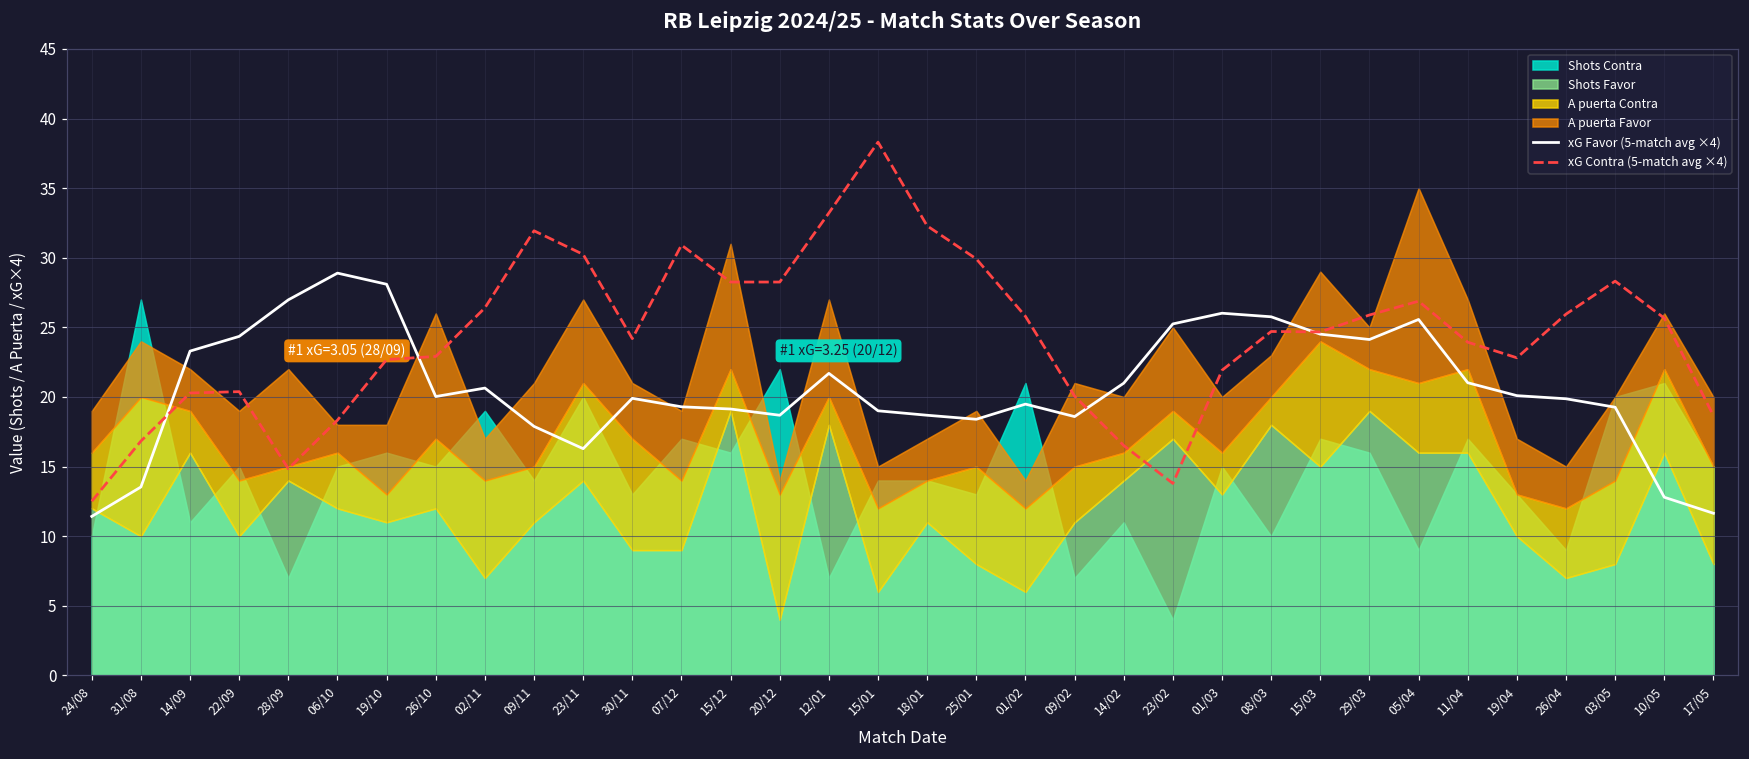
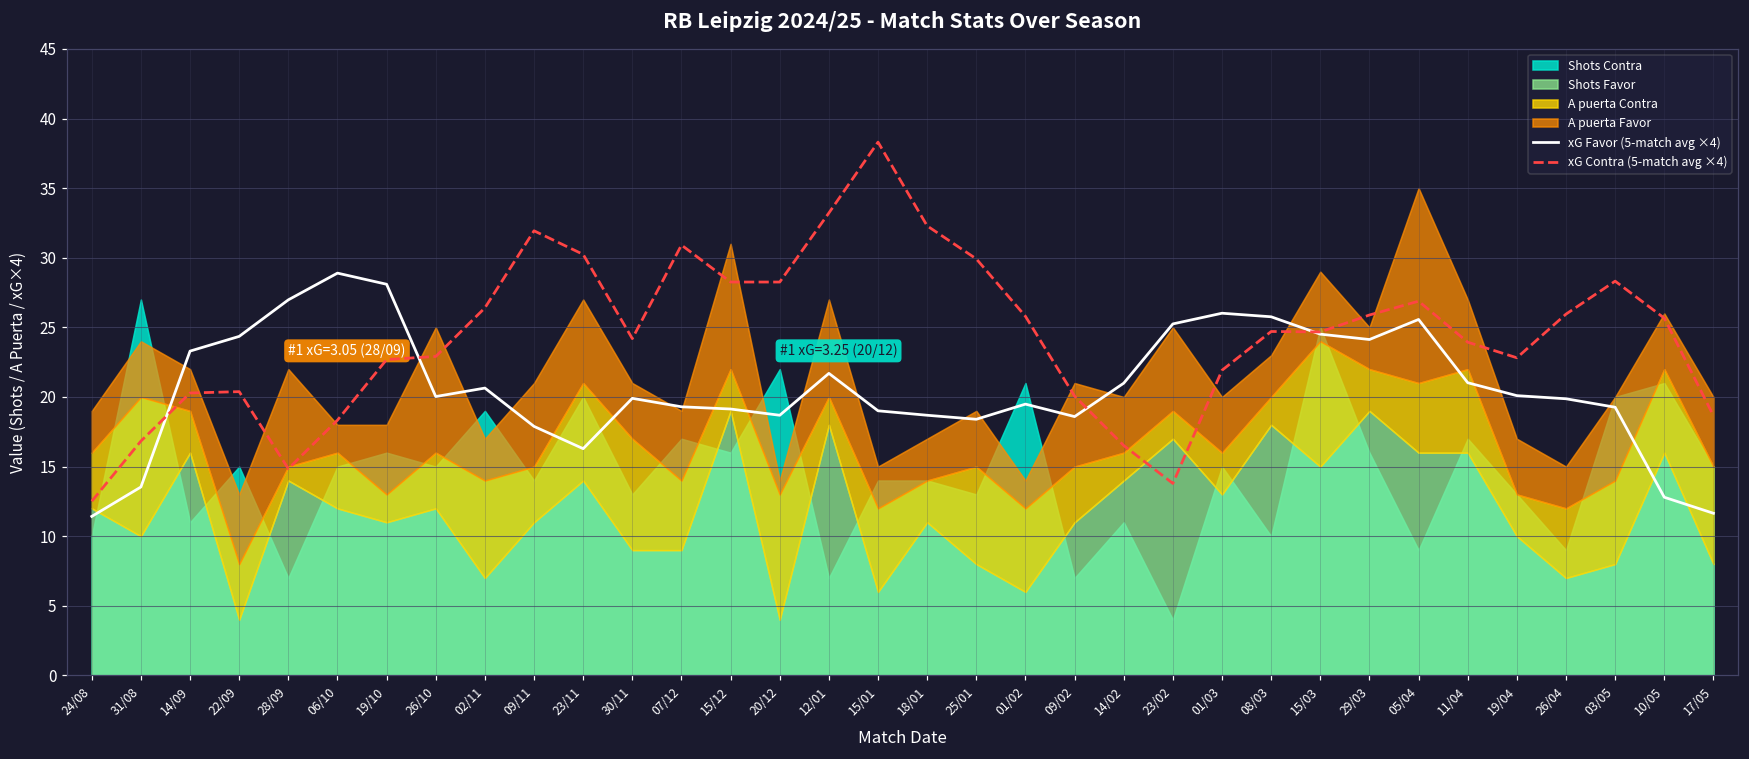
Shots Favor, 22/09: 10 -> 4
A puerta Contra, 26/10: 5 -> 4
Shots Contra, 15/03: 17 -> 25
